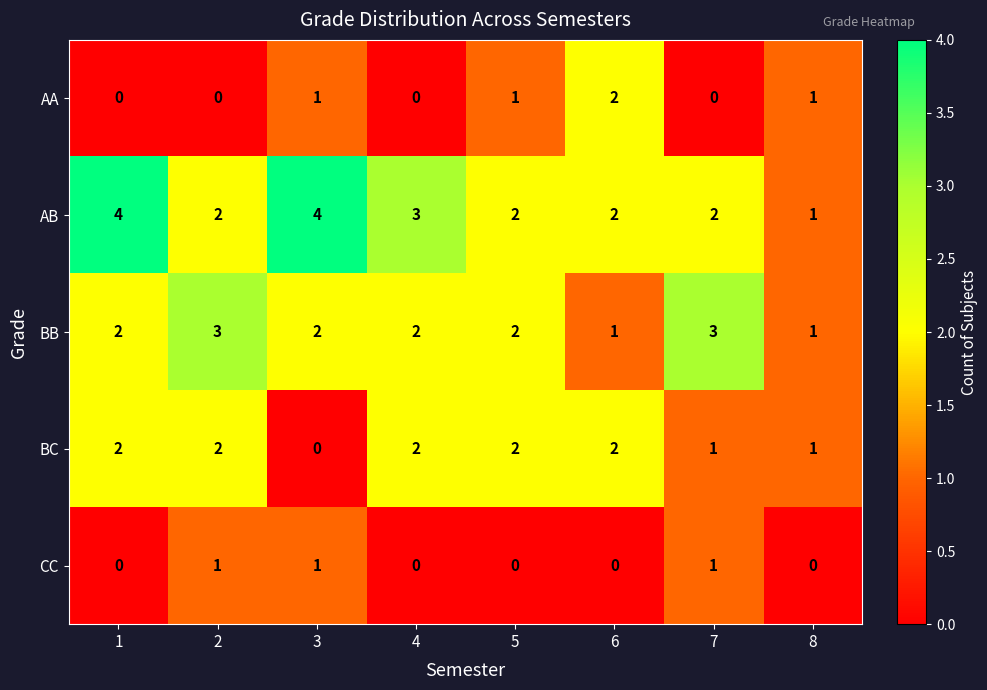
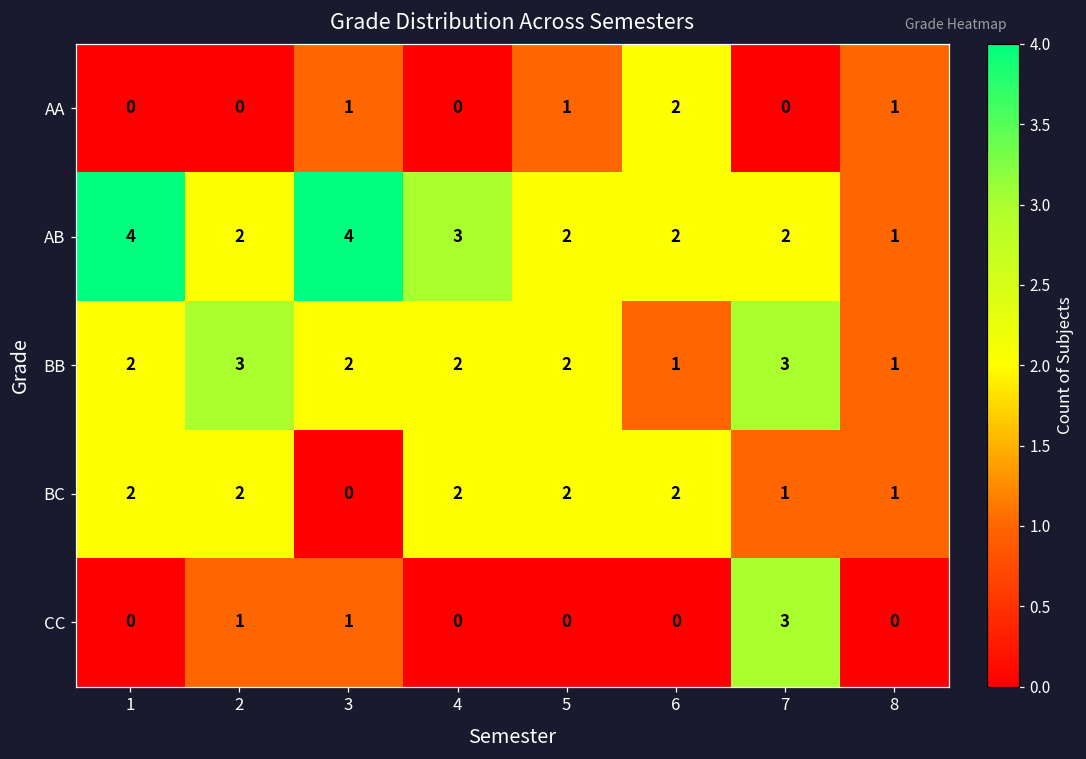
CC, 7: 1 -> 3
